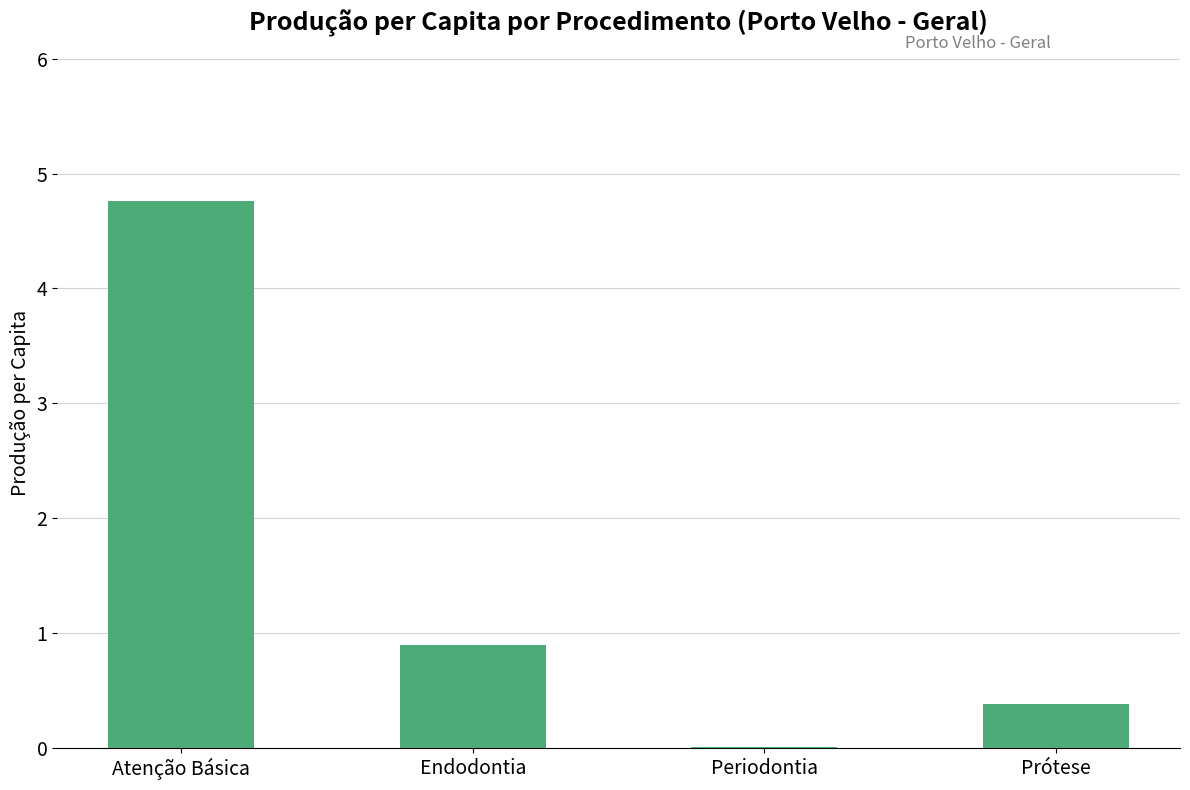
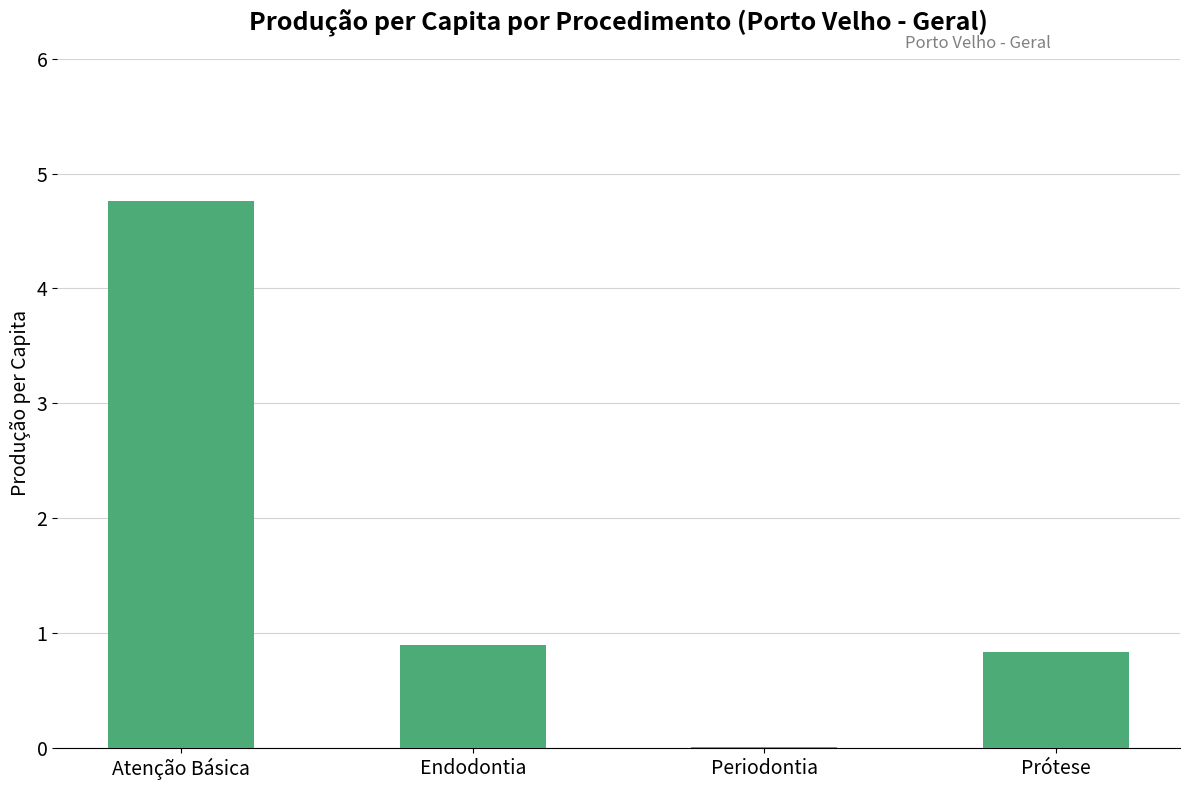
Prótese: 0.39 -> 0.83
